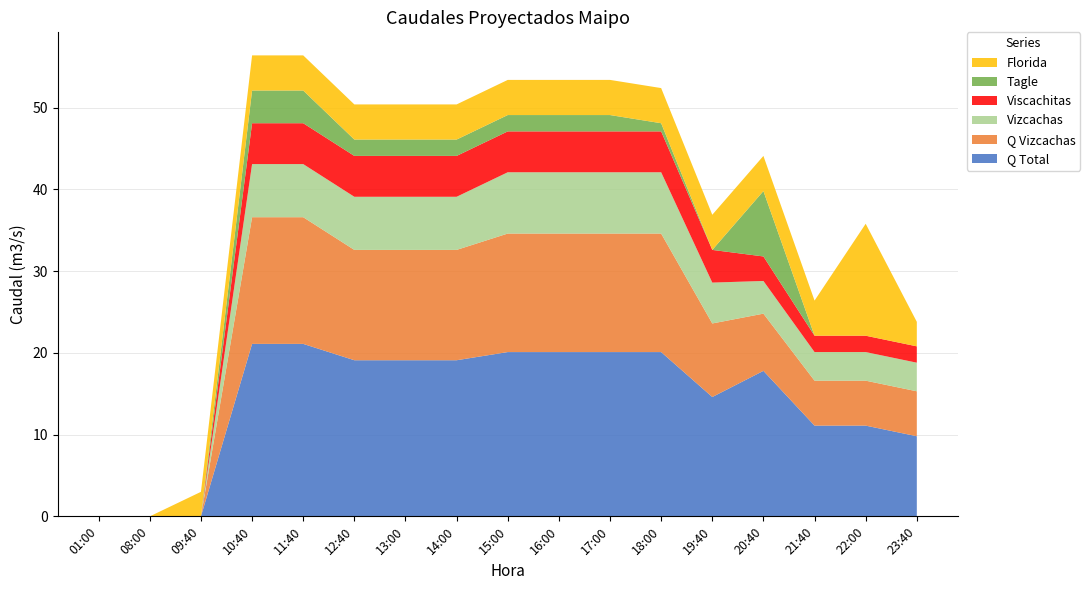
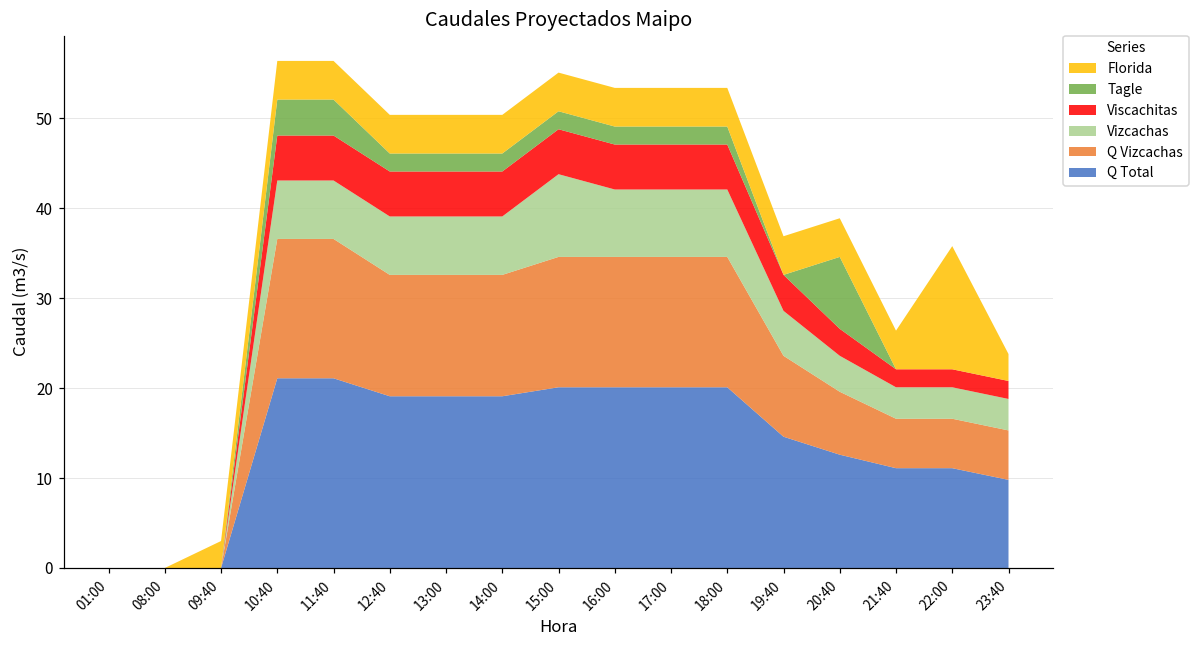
Vizcachas, 15:00: 8 -> 9
Tagle, 18:00: 1 -> 2
Q Total, 20:40: 18 -> 13
